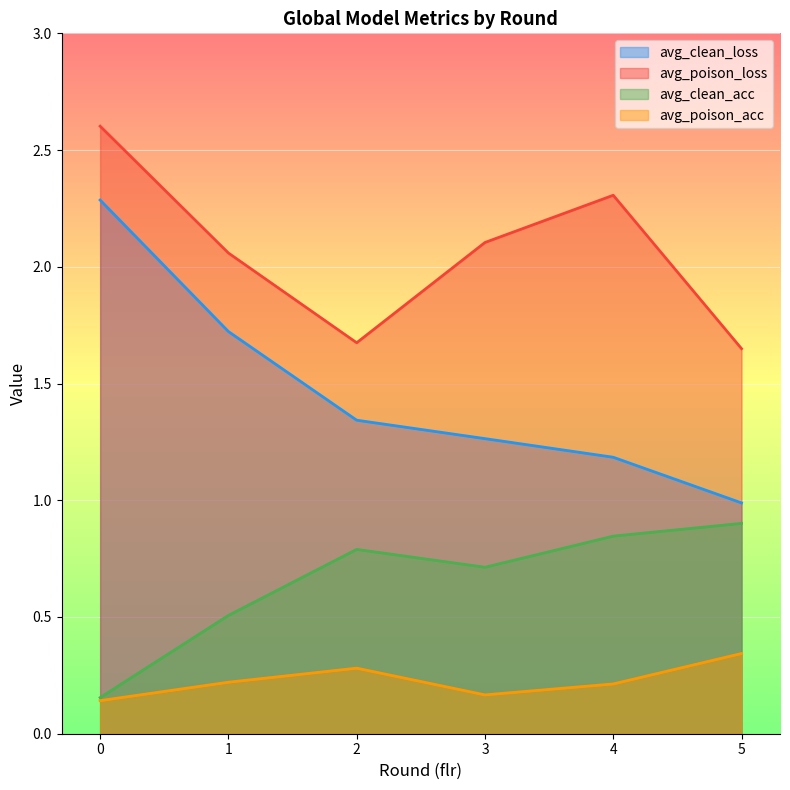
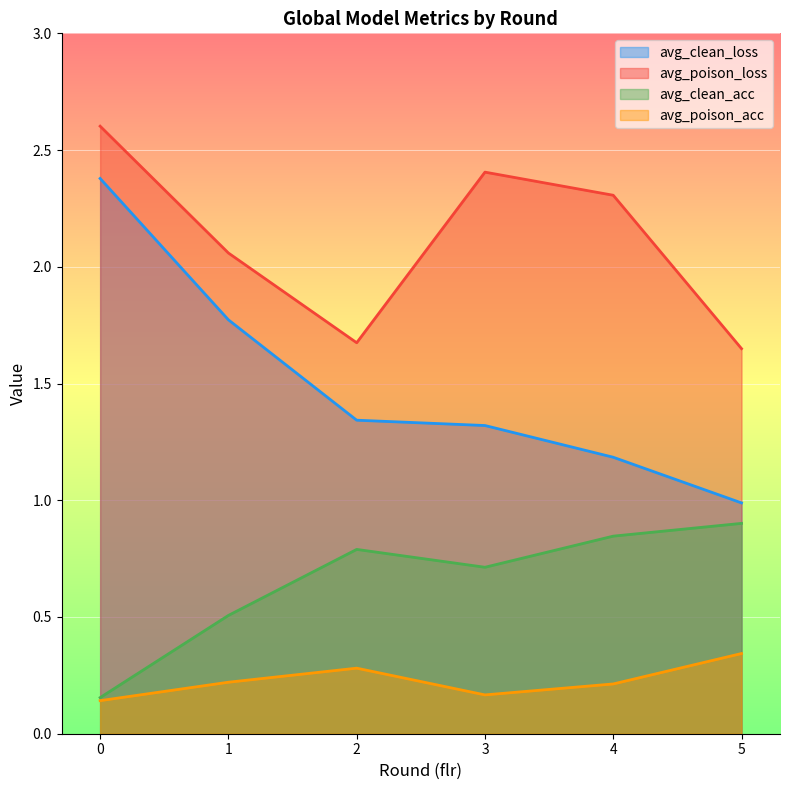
avg_clean_loss, 0: 2.29 -> 2.38
avg_clean_loss, 1: 1.72 -> 1.77
avg_clean_loss, 3: 1.26 -> 1.32
avg_poison_loss, 3: 2.10 -> 2.41
